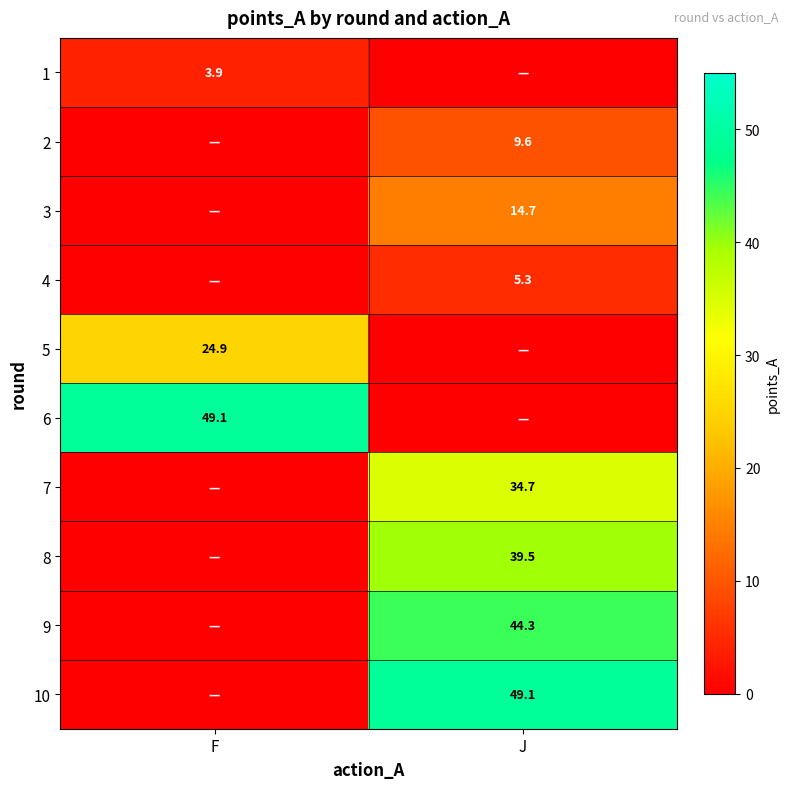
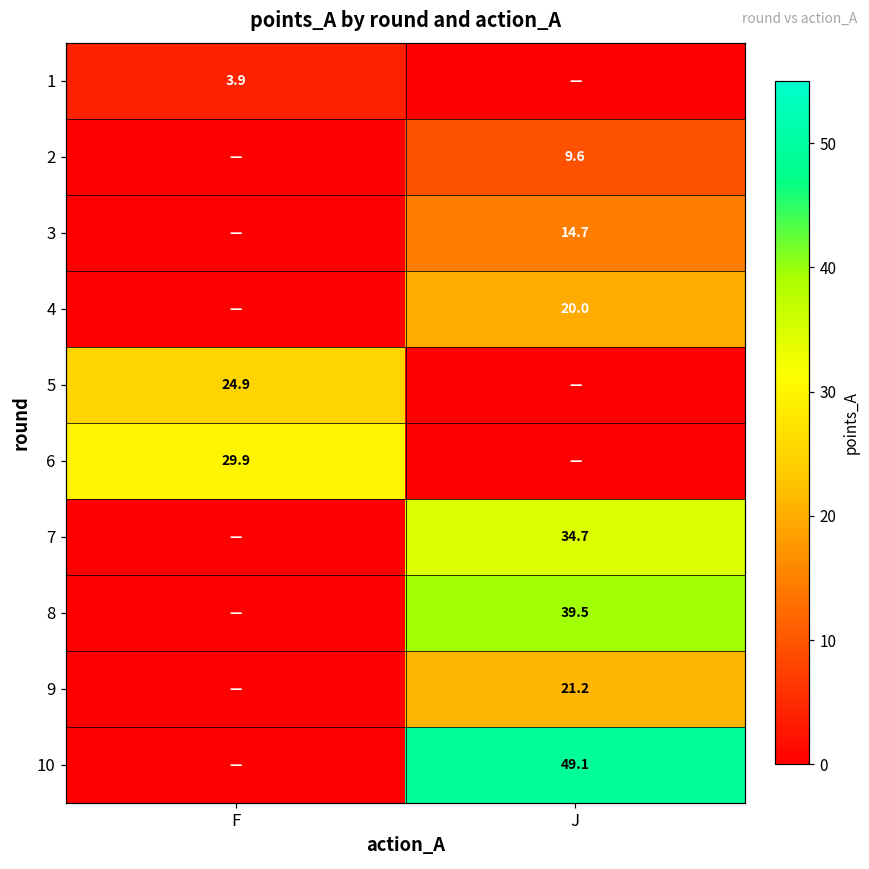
4, J: 5.3 -> 20.0
6, F: 49.1 -> 29.9
9, J: 44.3 -> 21.2
